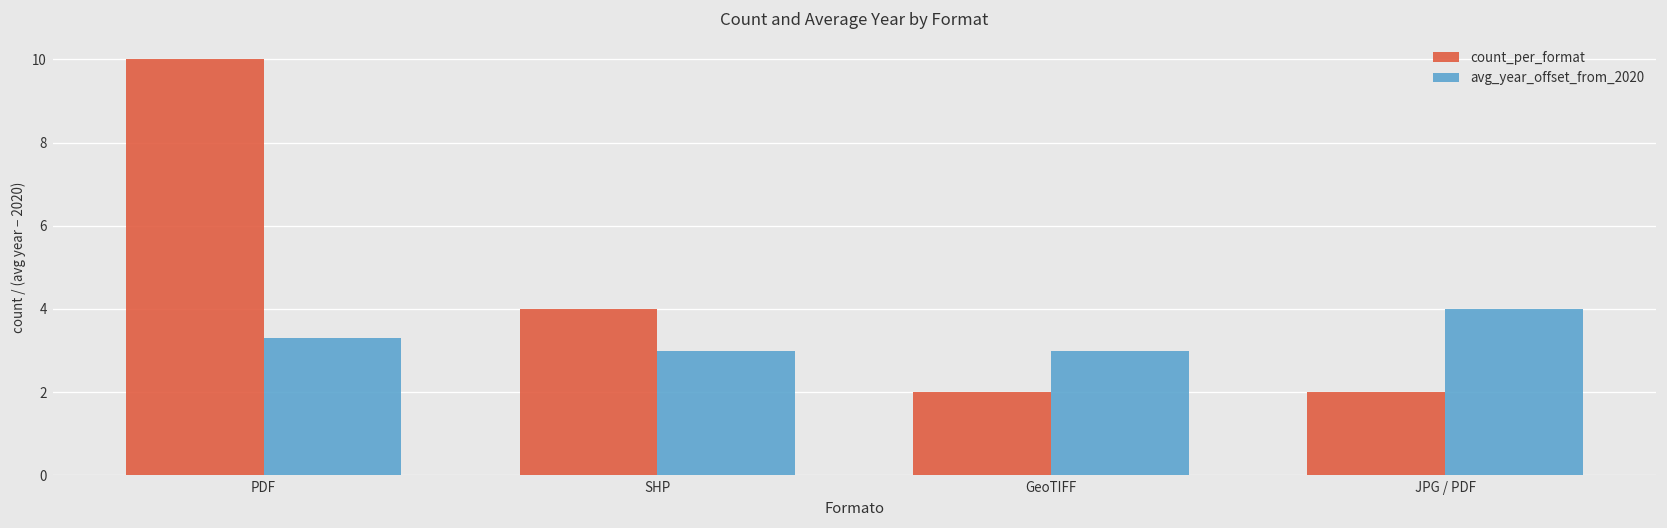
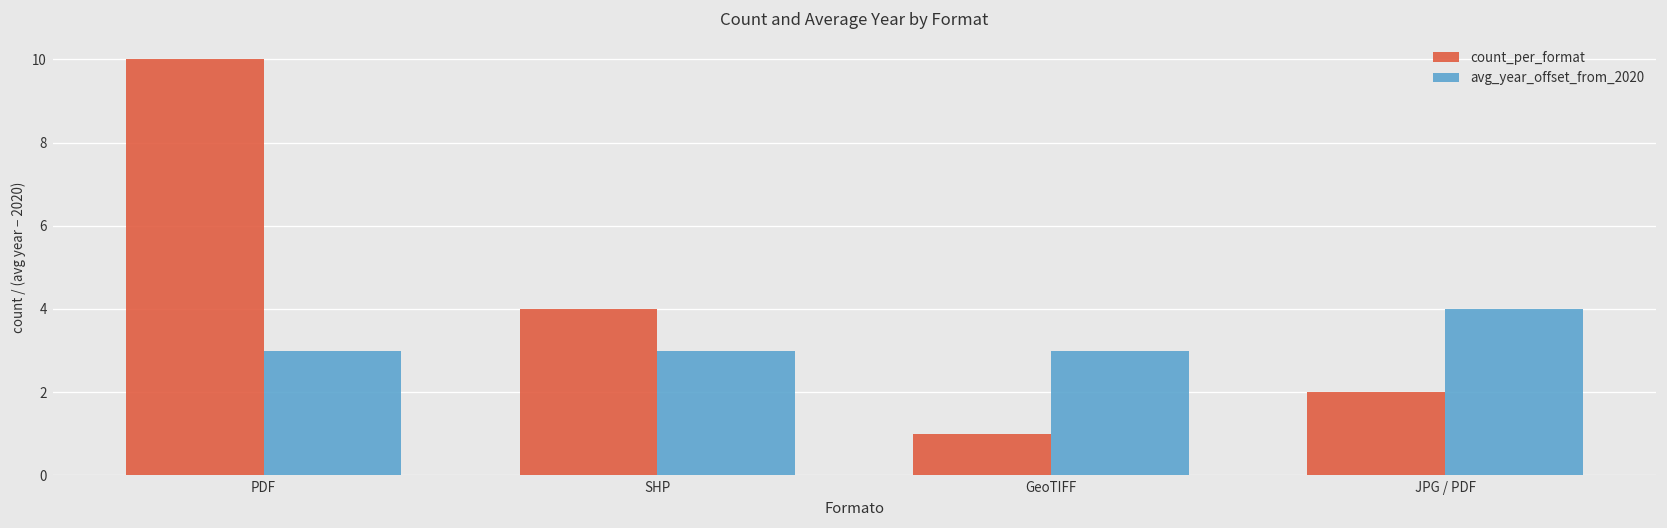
avg_year_offset_from_2020, PDF: 3.3 -> 3.0
count_per_format, GeoTIFF: 2 -> 1
